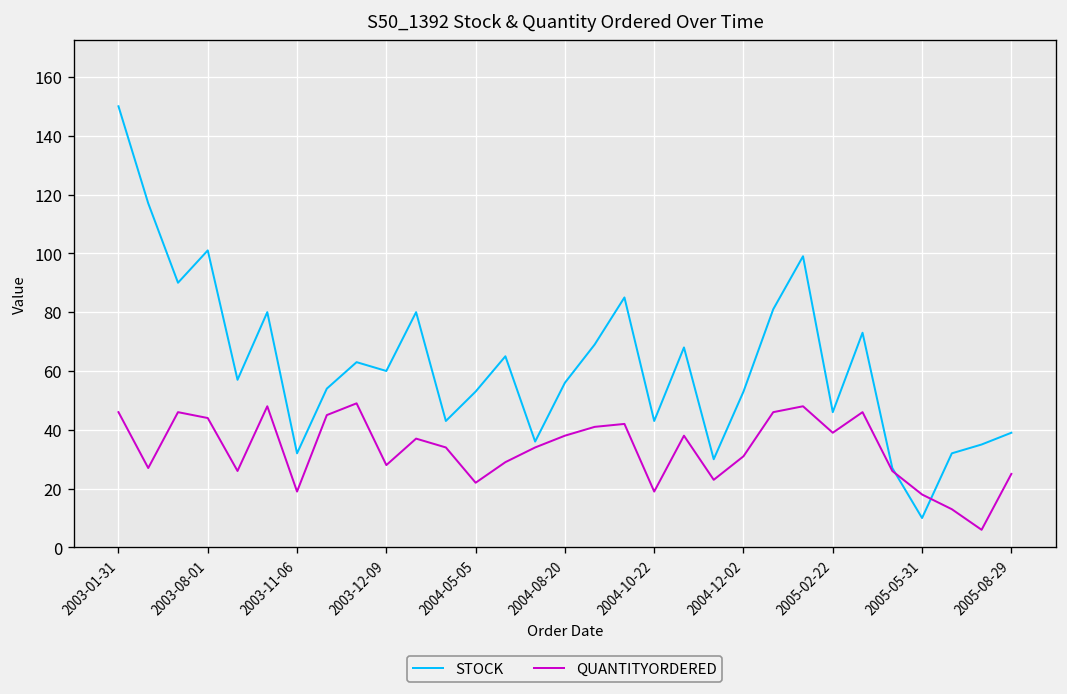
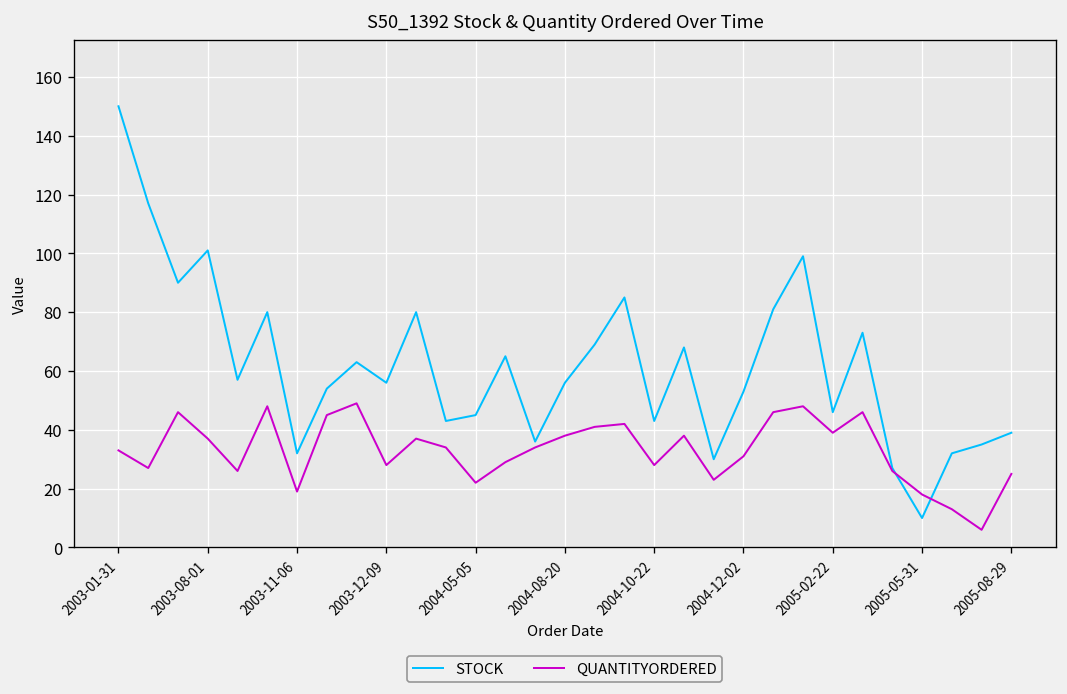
QUANTITYORDERED, 2003-01-31: 46 -> 33
QUANTITYORDERED, 2003-08-01: 44 -> 37
STOCK, 2003-12-09: 60 -> 56
STOCK, 2004-05-05: 53 -> 45
QUANTITYORDERED, 2004-10-22: 19 -> 28
